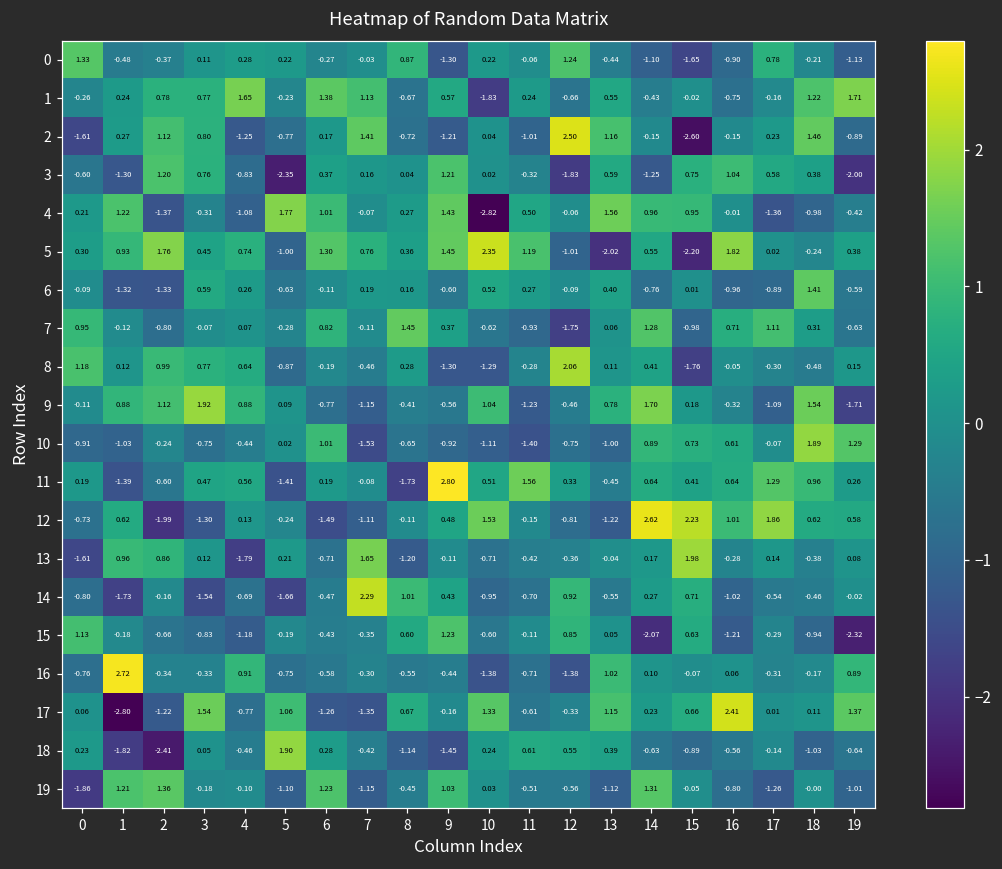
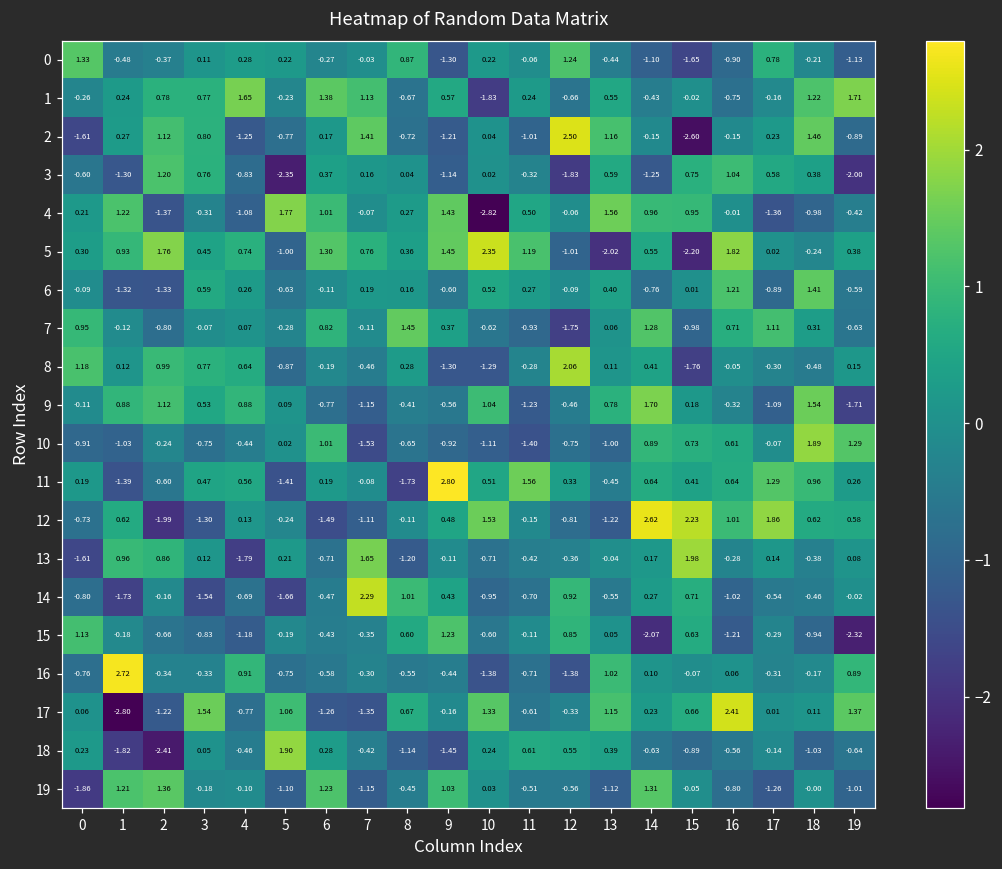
3, 9: 1.21 -> -1.14
6, 16: -0.96 -> 1.21
9, 3: 1.92 -> 0.53
